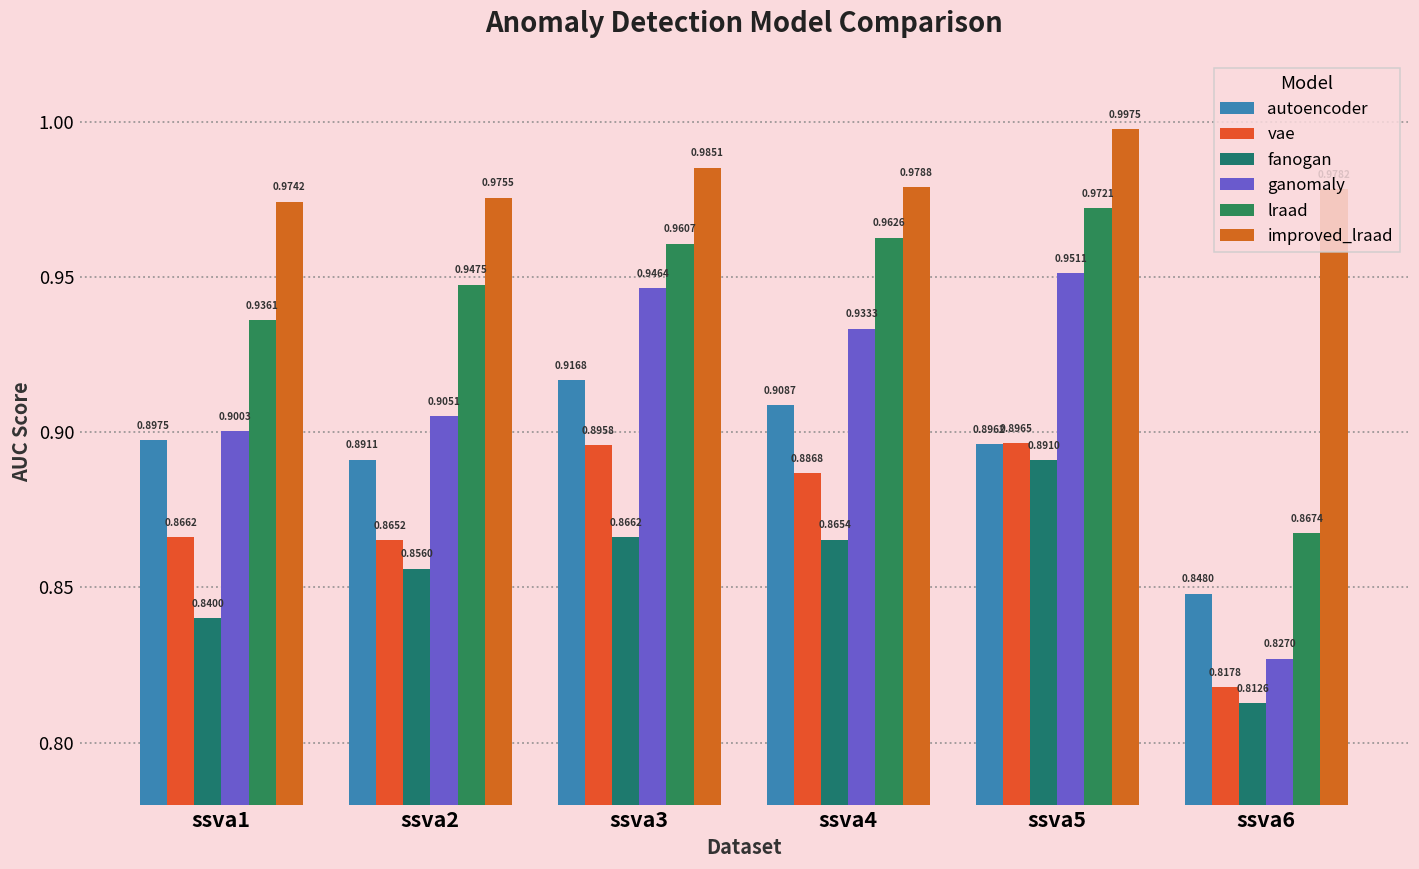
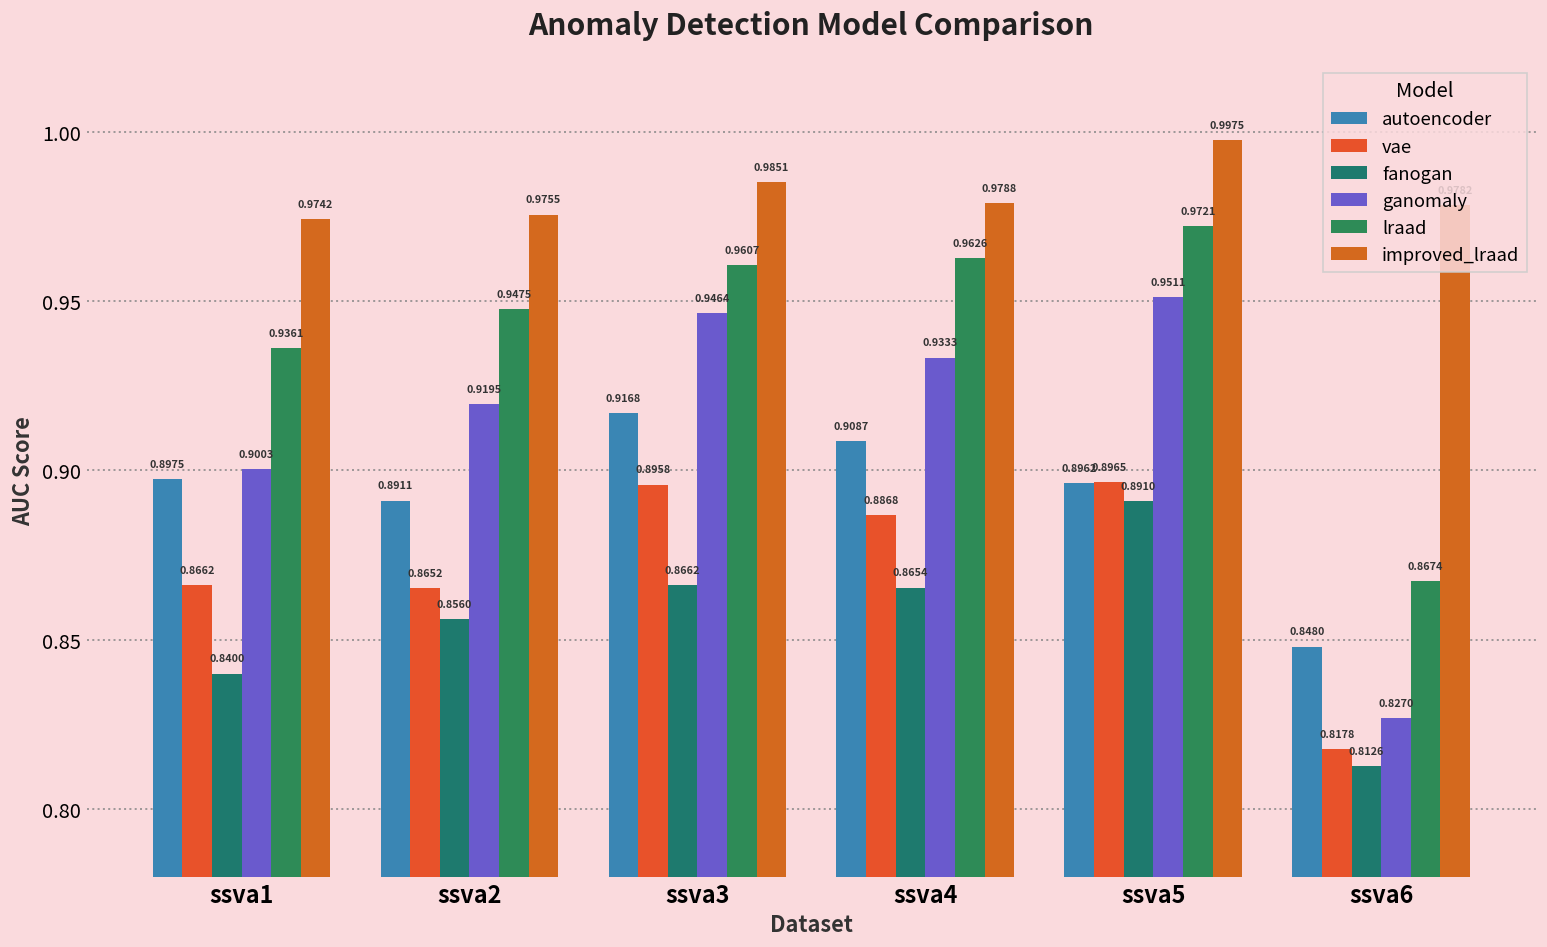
ganomaly, ssva2: 0.9051 -> 0.9195
